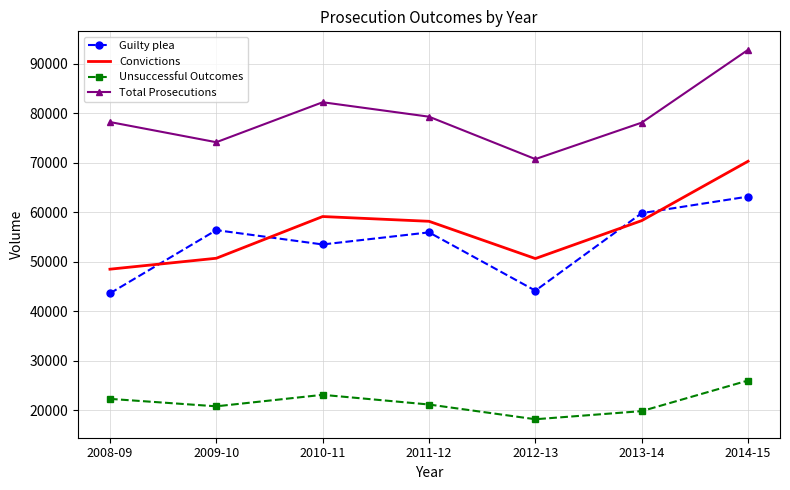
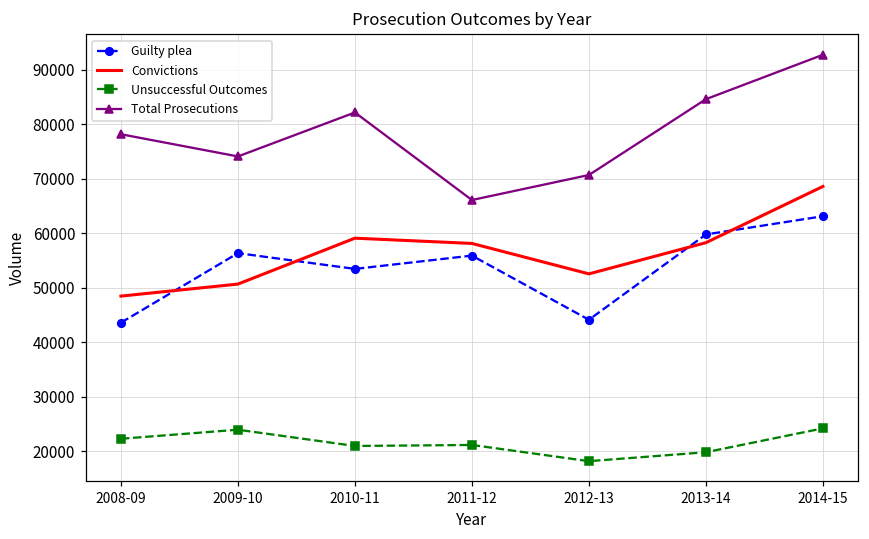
Unsuccessful Outcomes, 2009-10: 21000 -> 24000
Unsuccessful Outcomes, 2010-11: 23000 -> 21000
Total Prosecutions, 2011-12: 79000 -> 66000
Convictions, 2012-13: 51000 -> 53000
Total Prosecutions, 2013-14: 78000 -> 85000
Convictions, 2014-15: 70000 -> 69000
Unsuccessful Outcomes, 2014-15: 26000 -> 24000
